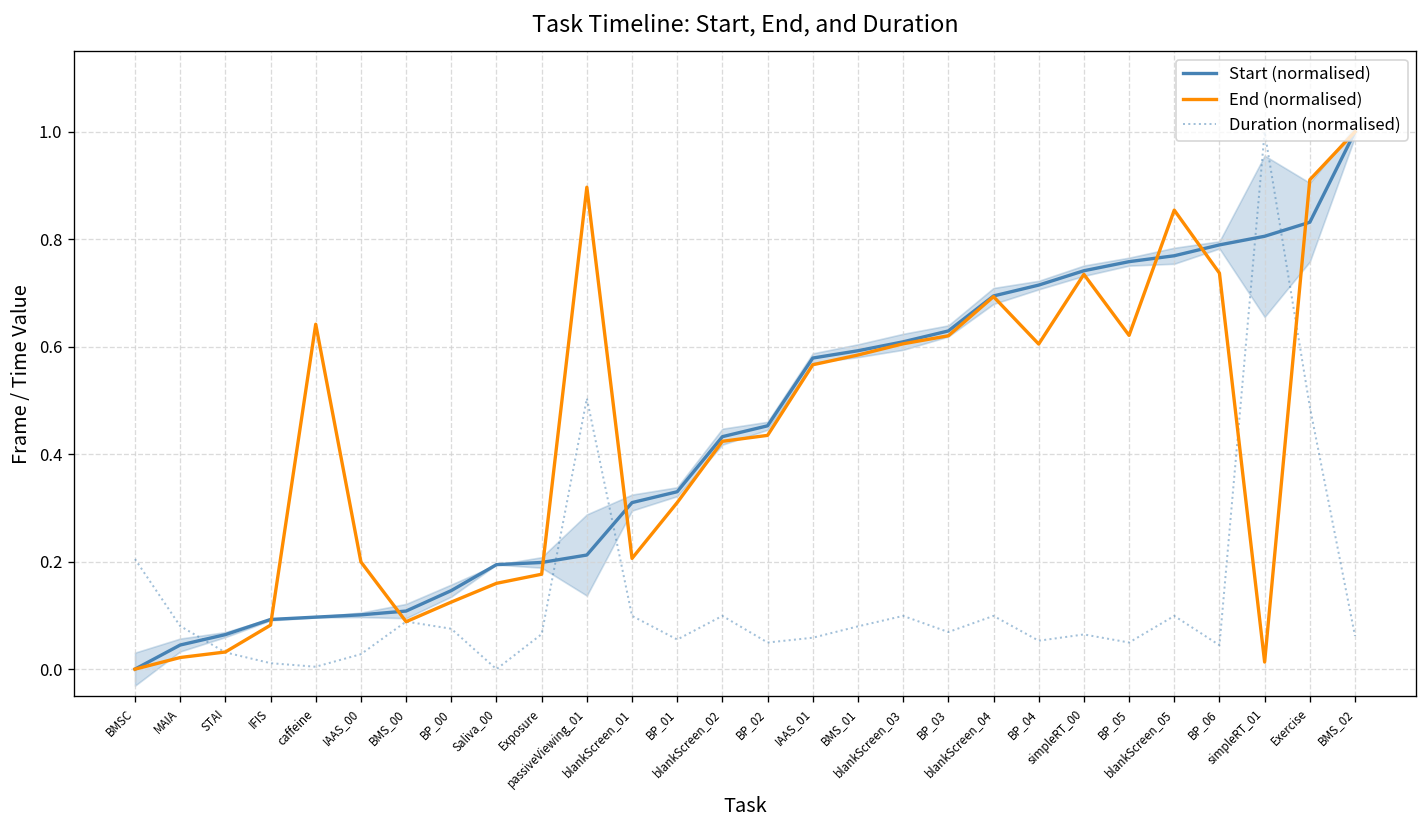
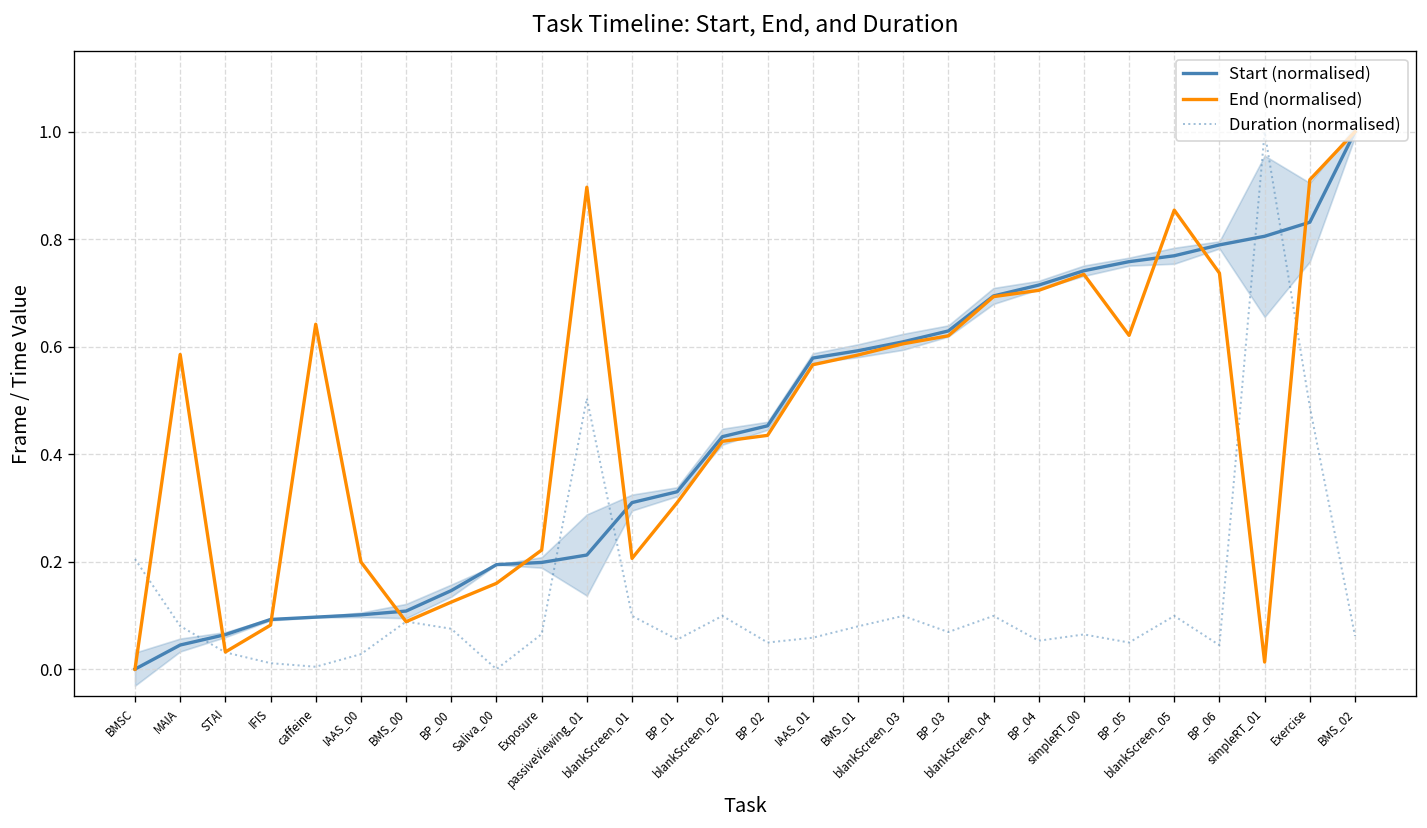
End (normalised), MAIA: 0.02 -> 0.59
End (normalised), Exposure: 0.18 -> 0.22
End (normalised), BP_04: 0.60 -> 0.70
